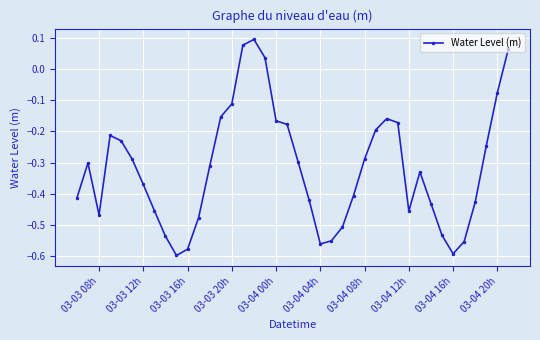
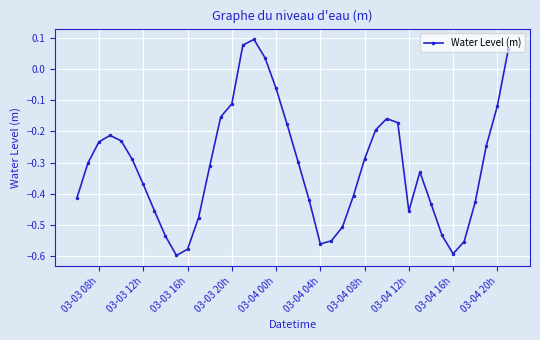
03-03 08h: -0.47 -> -0.23
03-04 00h: -0.17 -> -0.06
03-04 20h: -0.07 -> -0.12
